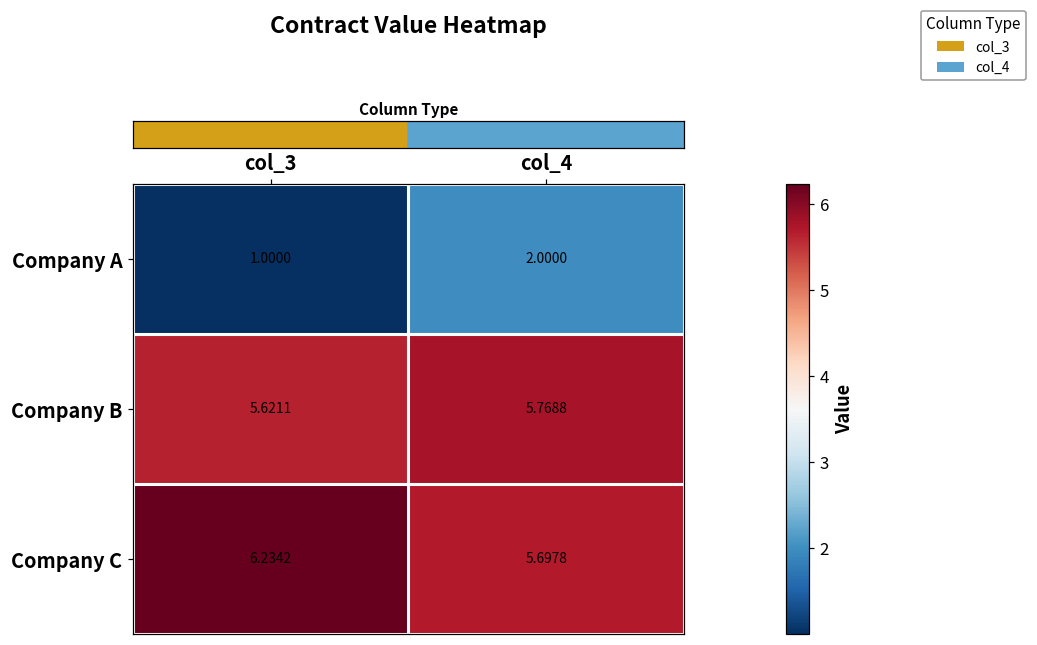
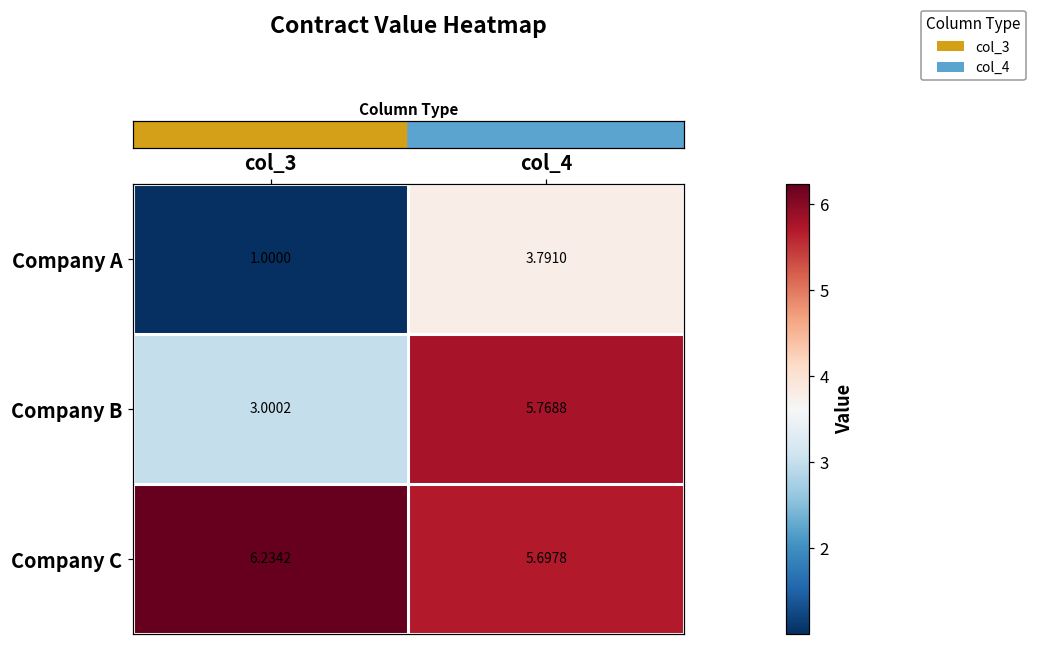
Company A, col_4: 2.0000 -> 3.7910
Company B, col_3: 5.6211 -> 3.0002
